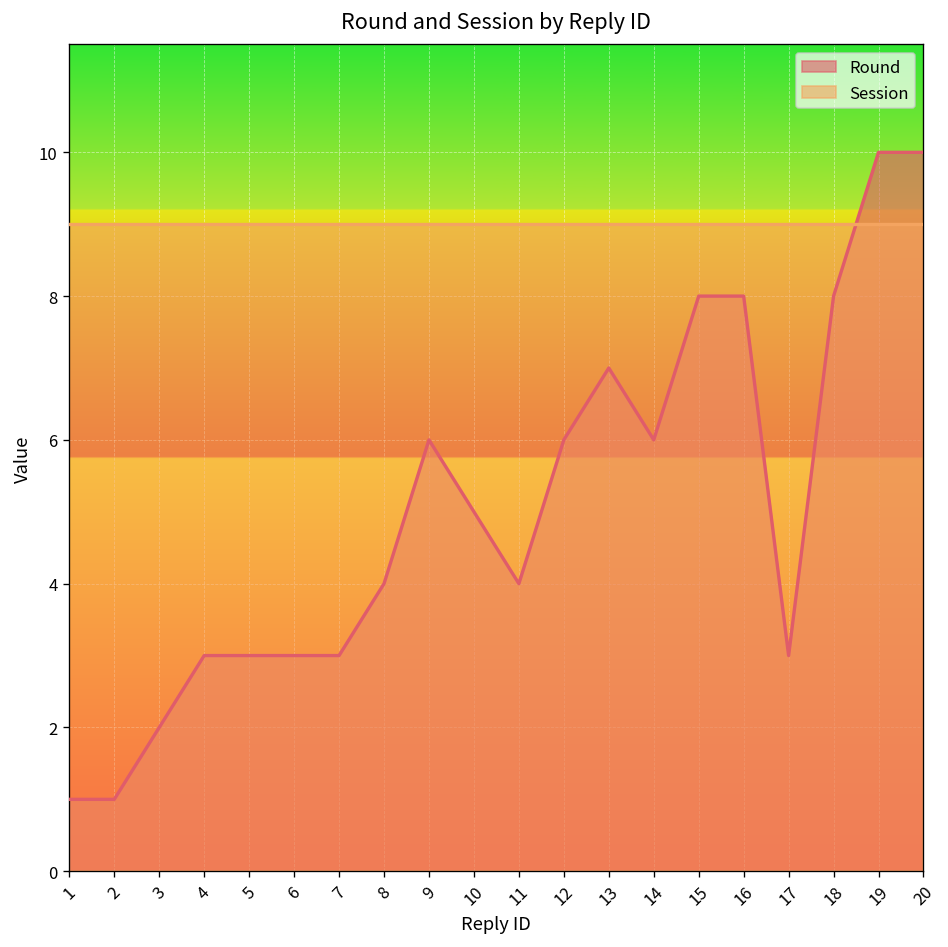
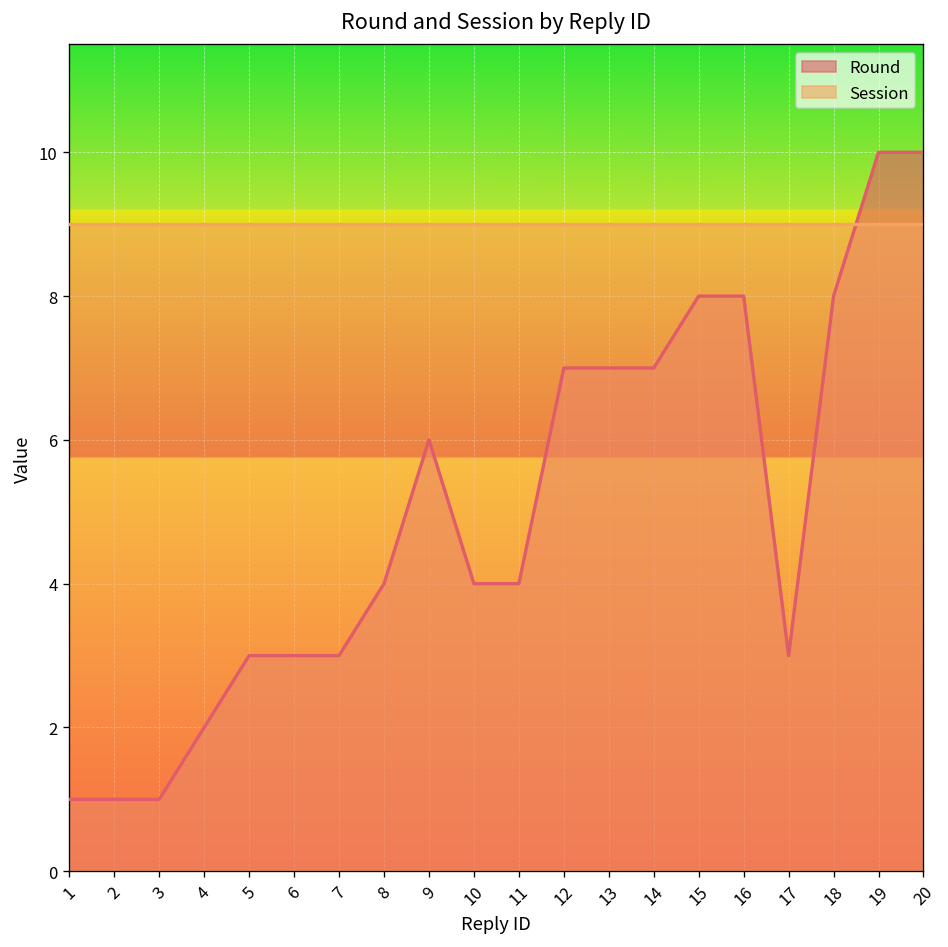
Round, 3: 2 -> 1
Round, 4: 3 -> 2
Round, 10: 5 -> 4
Round, 12: 6 -> 7
Round, 14: 6 -> 7
